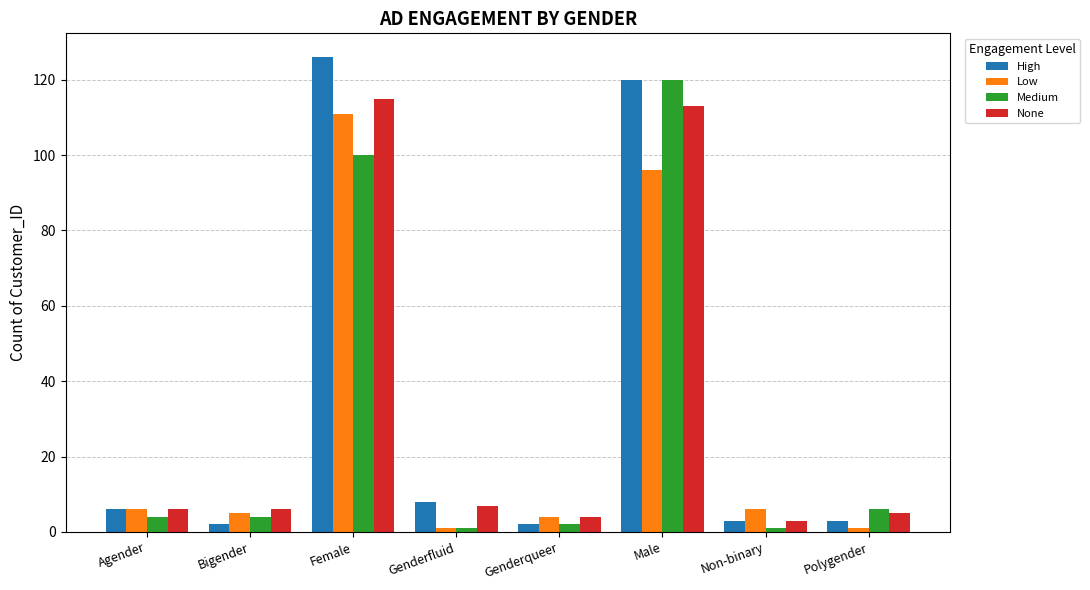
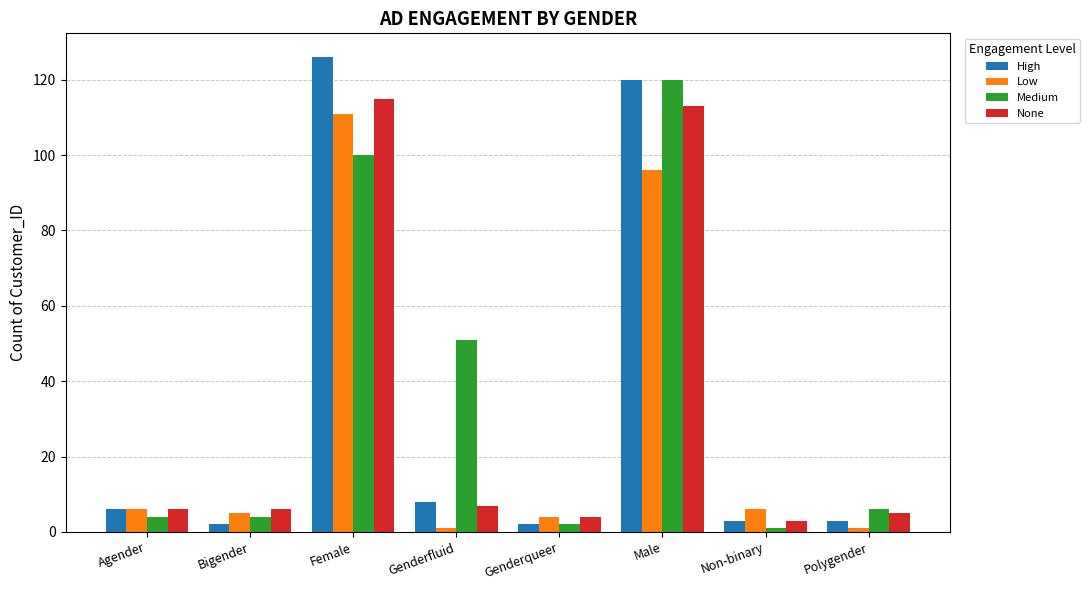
Medium, Genderfluid: 1 -> 51
